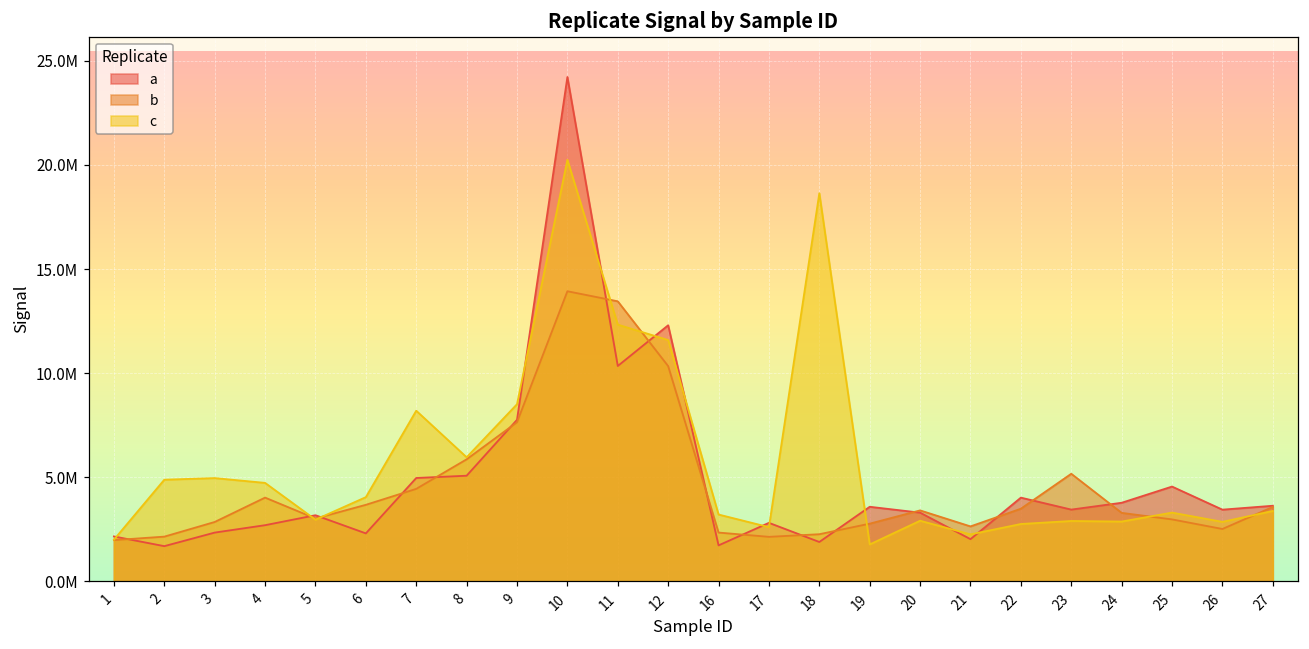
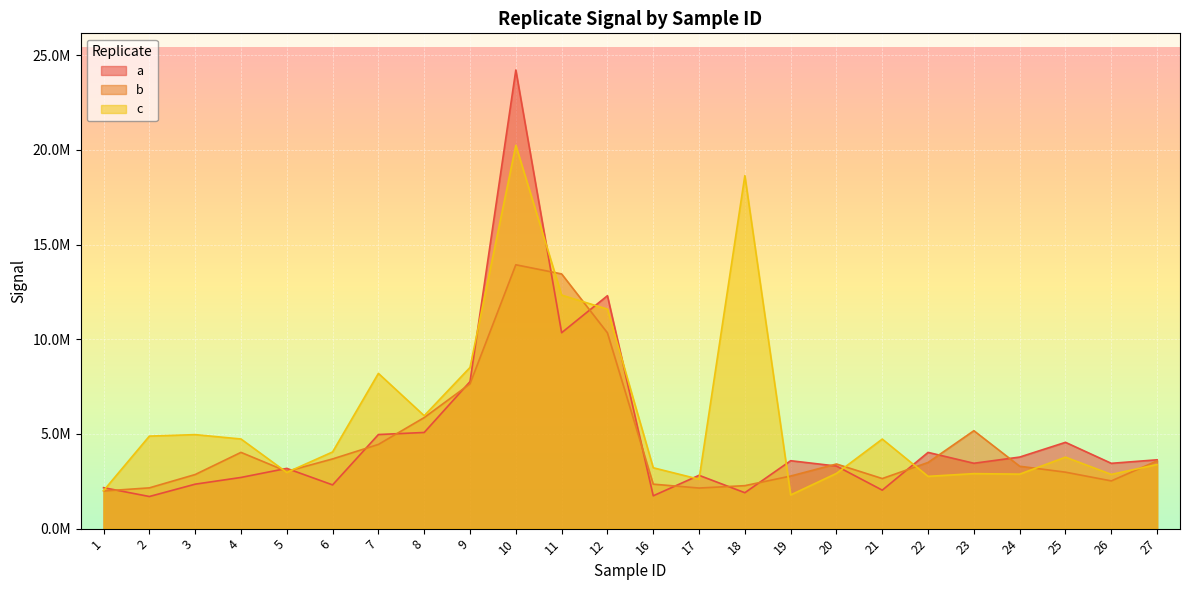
c, 21: 2300000 -> 4700000
c, 25: 3300000 -> 3800000
